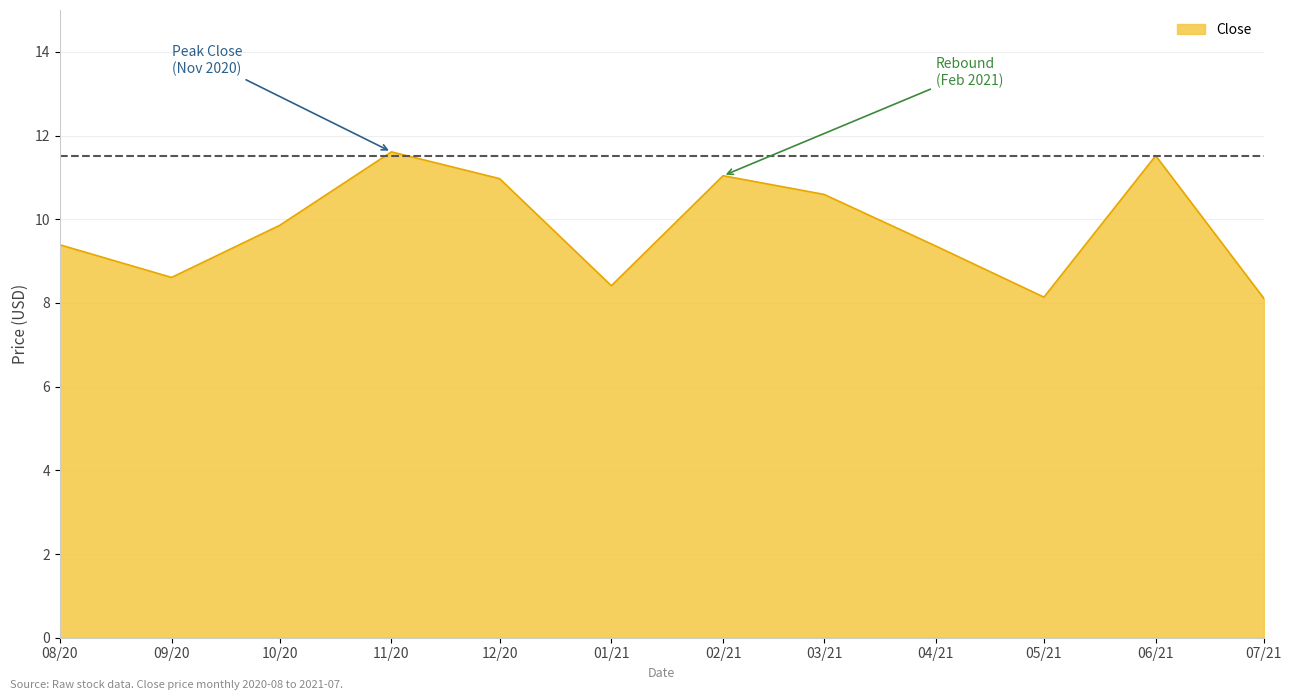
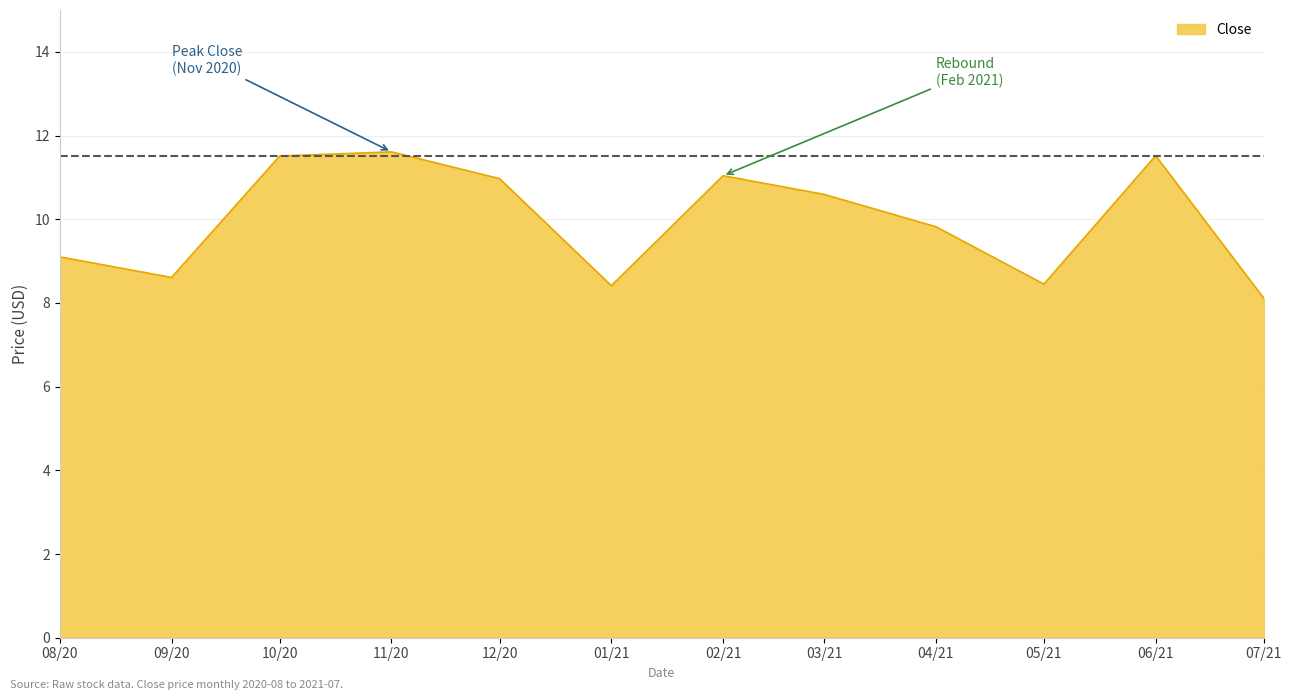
08/20: 9.4 -> 9.1
10/20: 9.9 -> 11.5
04/21: 9.4 -> 9.8
05/21: 8.1 -> 8.4
